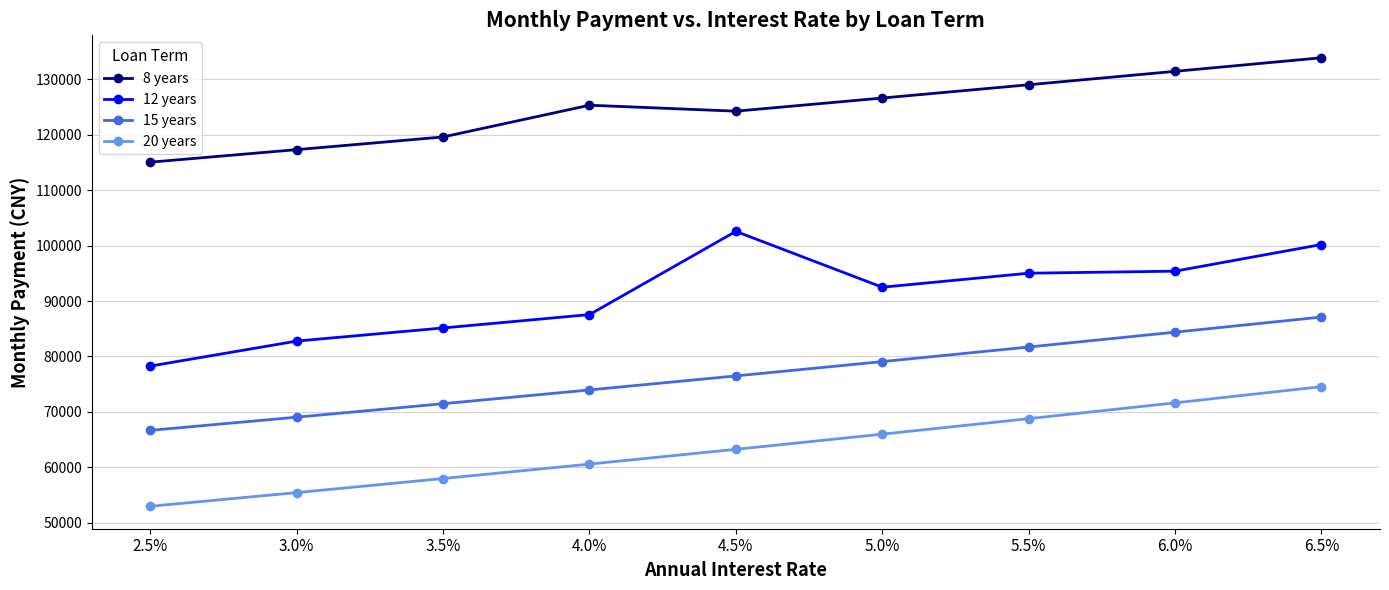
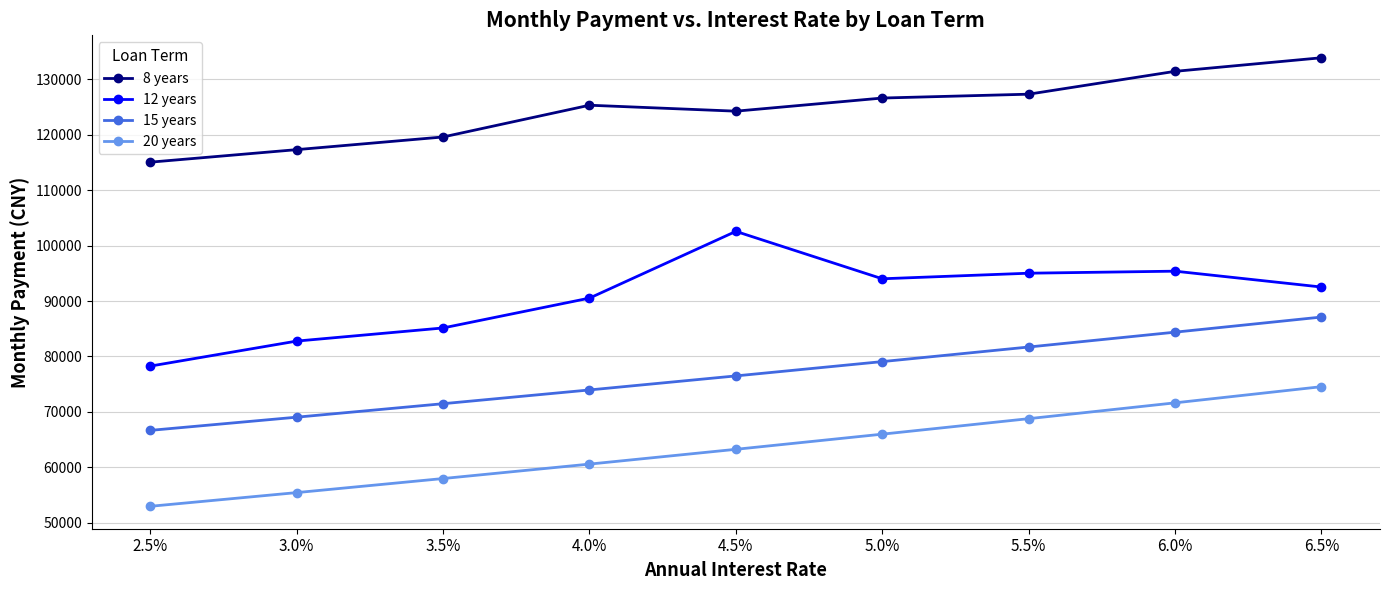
12 years, 4.0%: 88000 -> 91000
12 years, 5.0%: 92000 -> 94000
8 years, 5.5%: 129000 -> 127000
12 years, 6.5%: 100000 -> 93000
